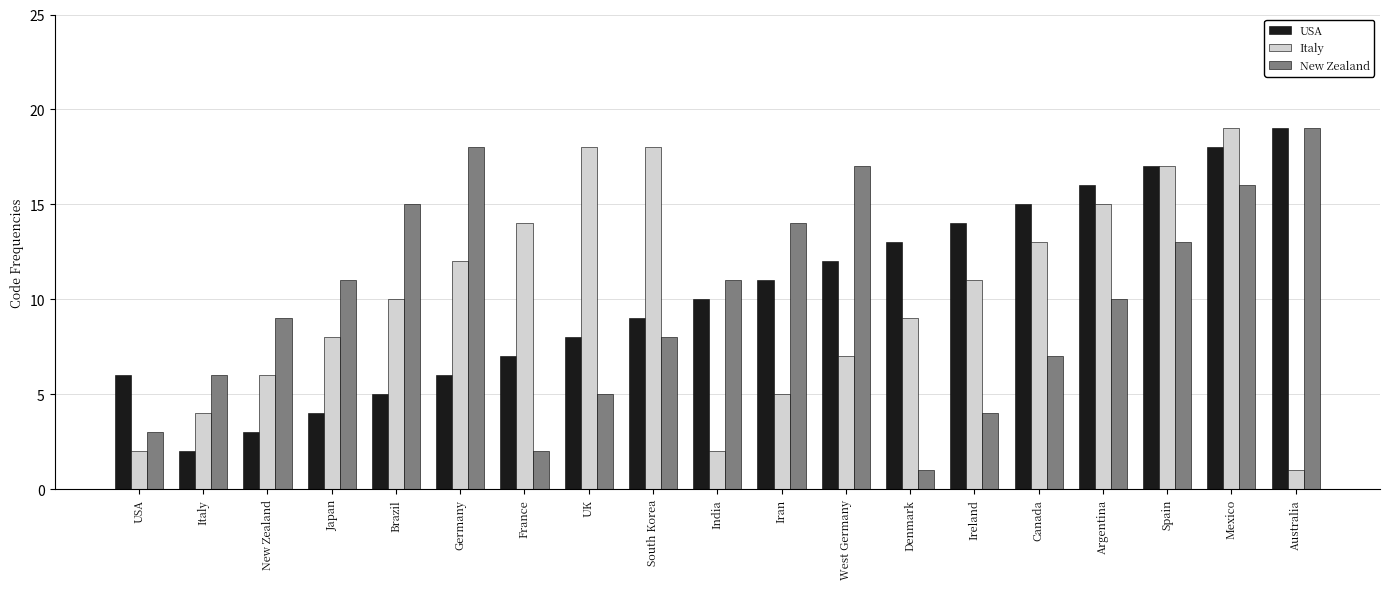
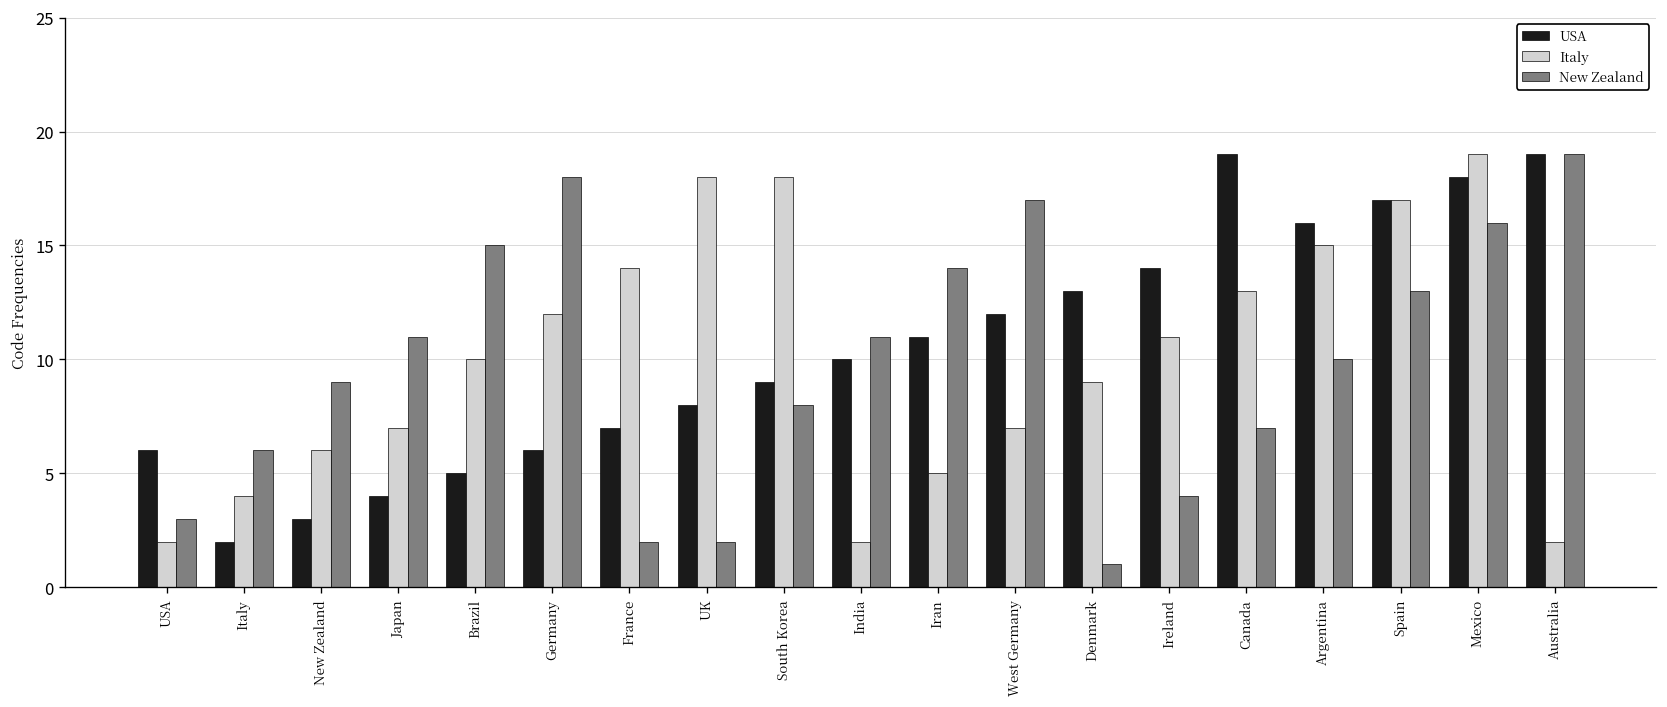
Italy, Japan: 8 -> 7
New Zealand, UK: 5 -> 2
USA, Canada: 15 -> 19
Italy, Australia: 1 -> 2
